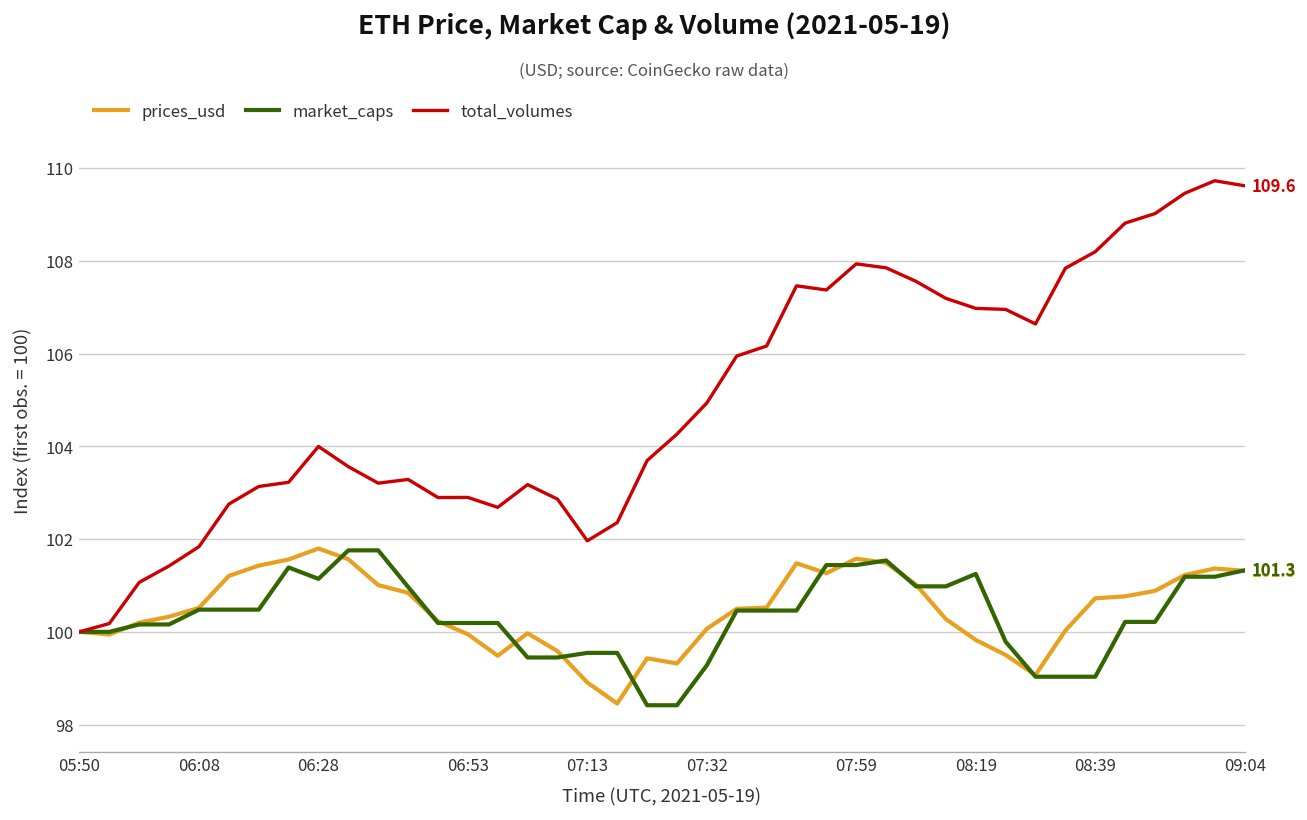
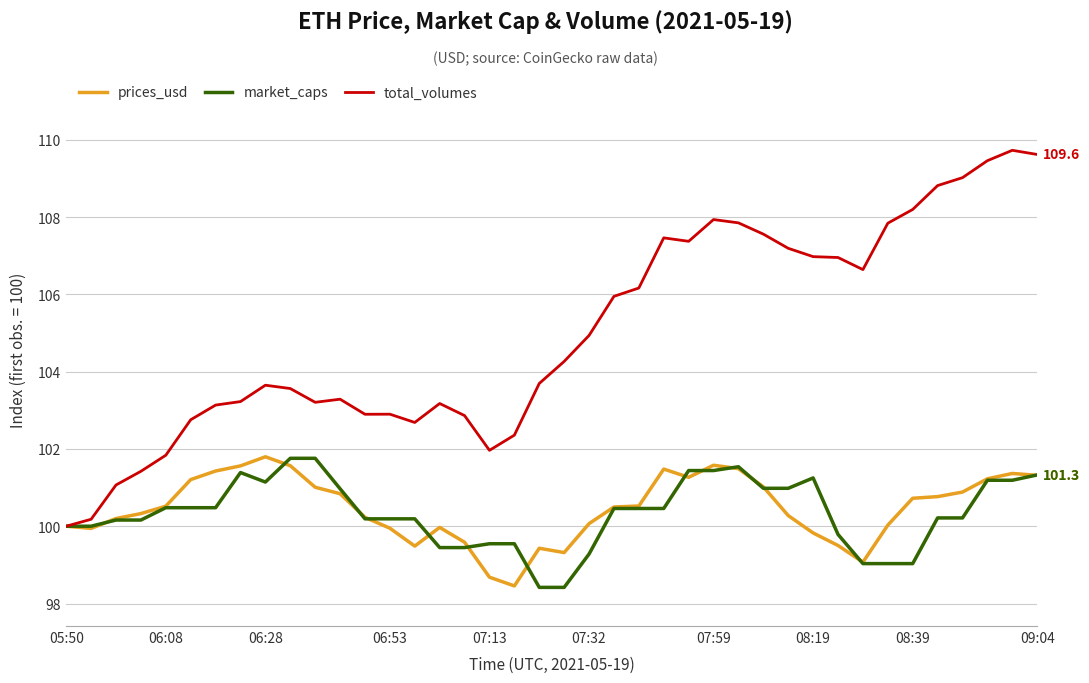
total_volumes, 06:28: 104.0 -> 103.6
prices_usd, 07:13: 98.9 -> 98.7
